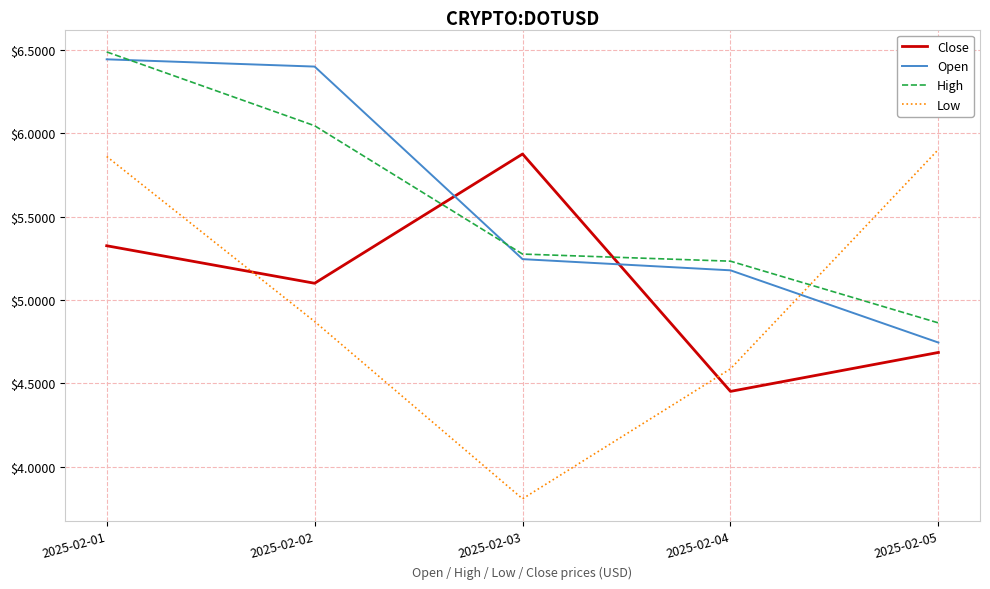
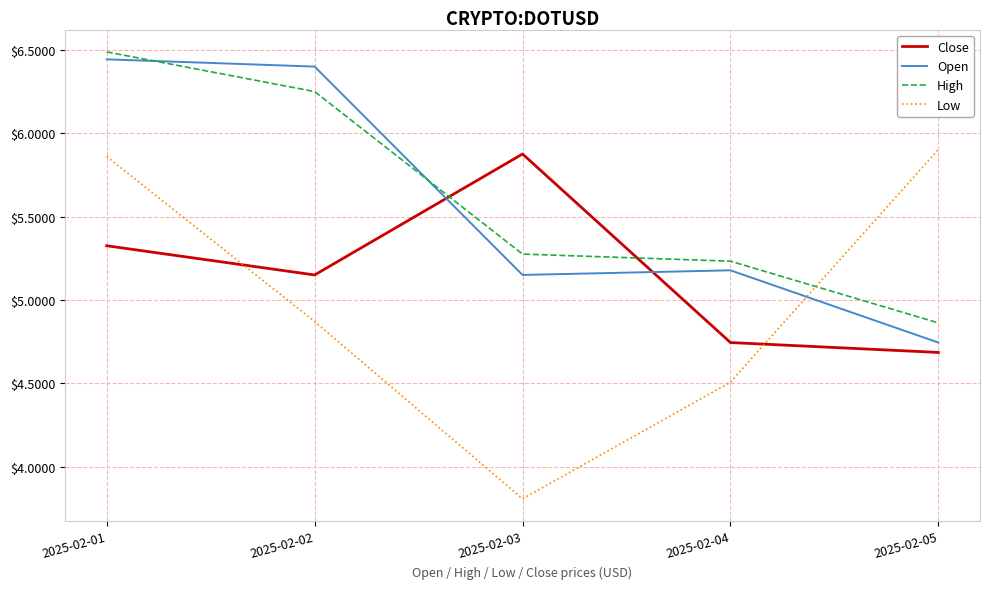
Close, 2025-02-02: $5.10 -> $5.15
High, 2025-02-02: $6.05 -> $6.25
Open, 2025-02-03: $5.25 -> $5.15
Close, 2025-02-04: $4.45 -> $4.75
Low, 2025-02-04: $4.59 -> $4.51
